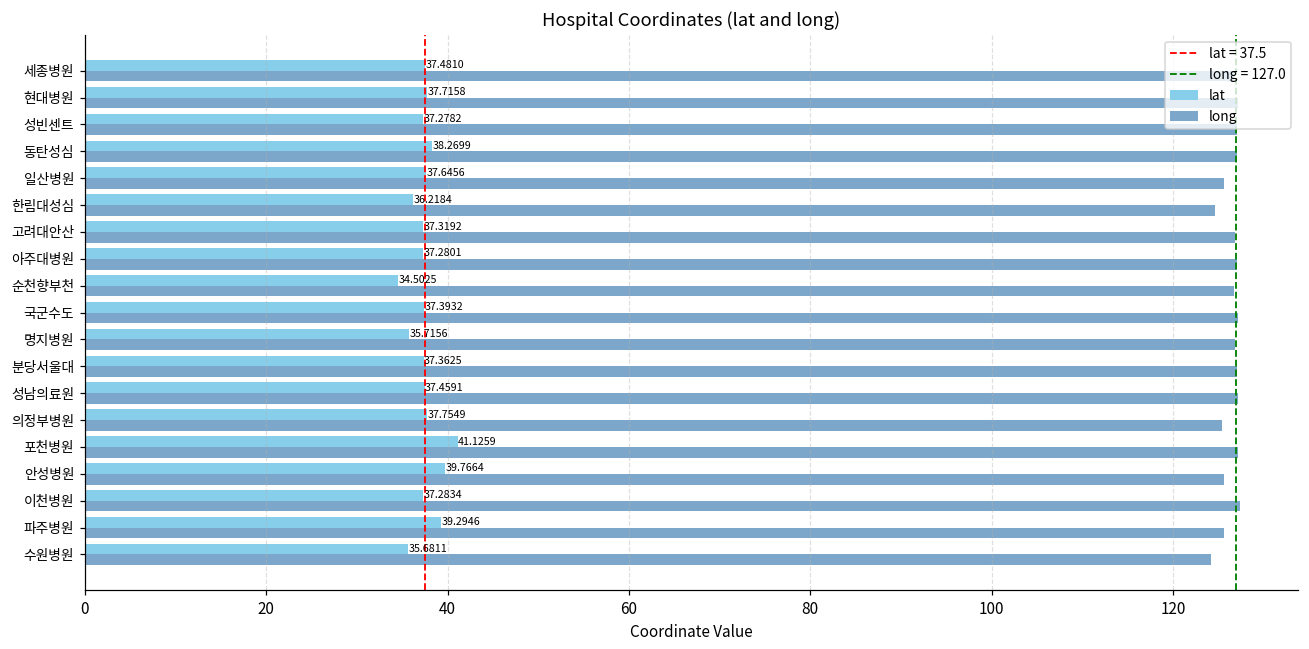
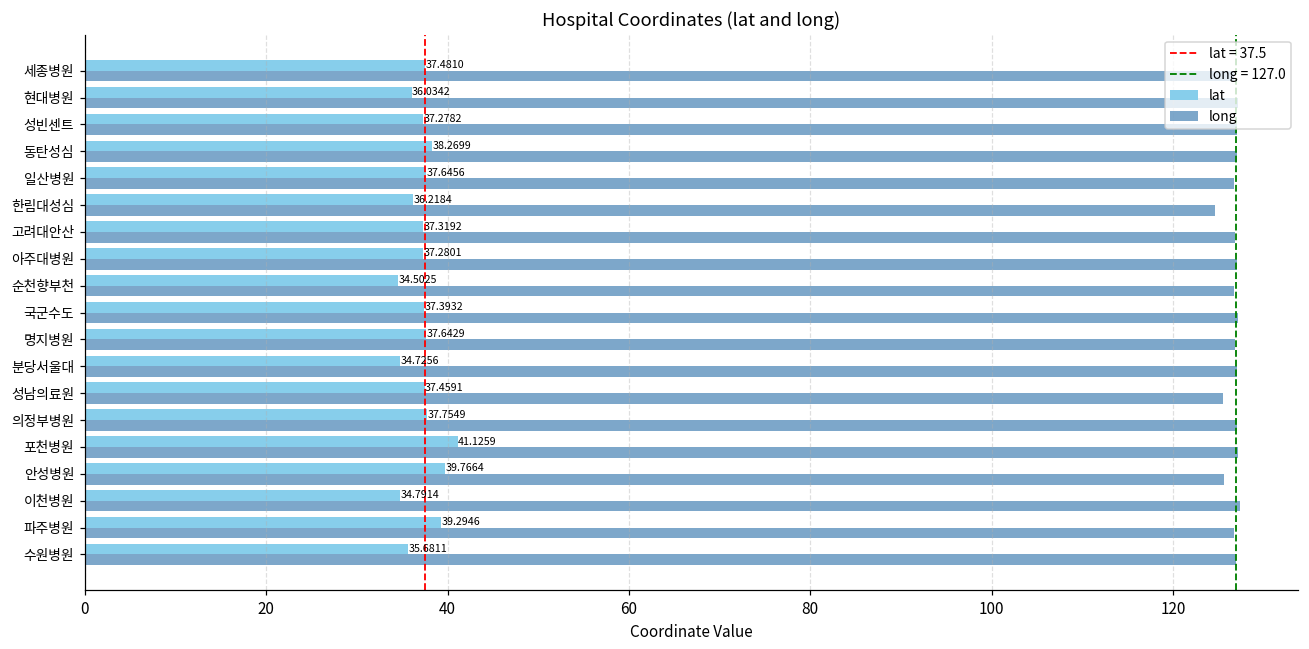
lat, 현대병원: 37.7158 -> 36.0342
long, 일산병원: 126 -> 127
lat, 명지병원: 35.7156 -> 37.6429
lat, 분당서울대: 37.3625 -> 34.7256
long, 성남의료원: 127 -> 126
long, 의정부병원: 125 -> 127
lat, 이천병원: 37.2834 -> 34.7914
long, 파주병원: 126 -> 127
long, 수원병원: 124 -> 127
